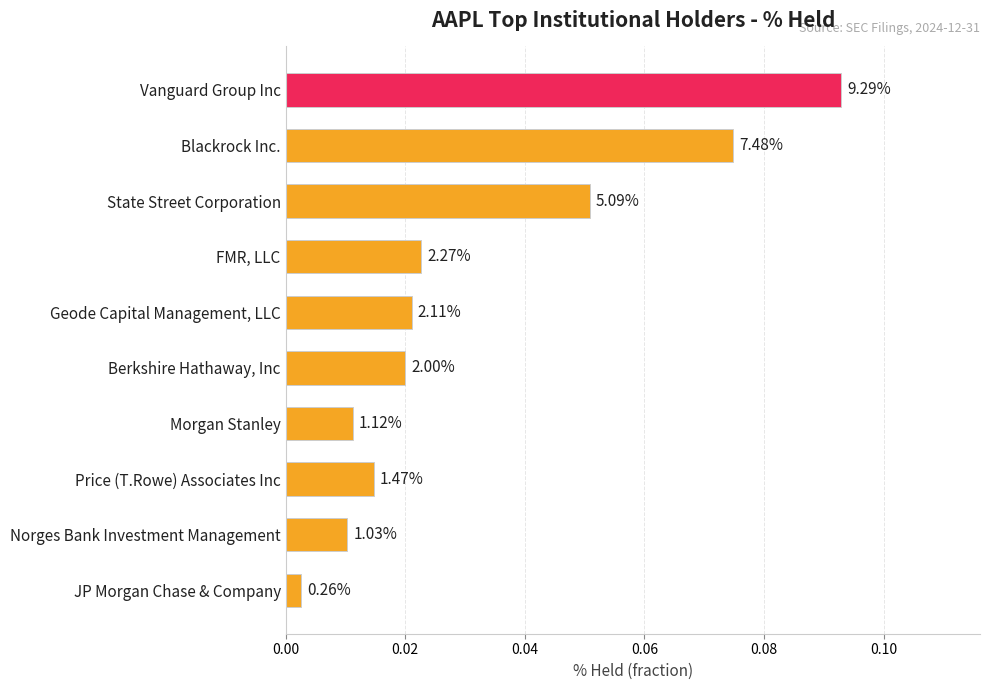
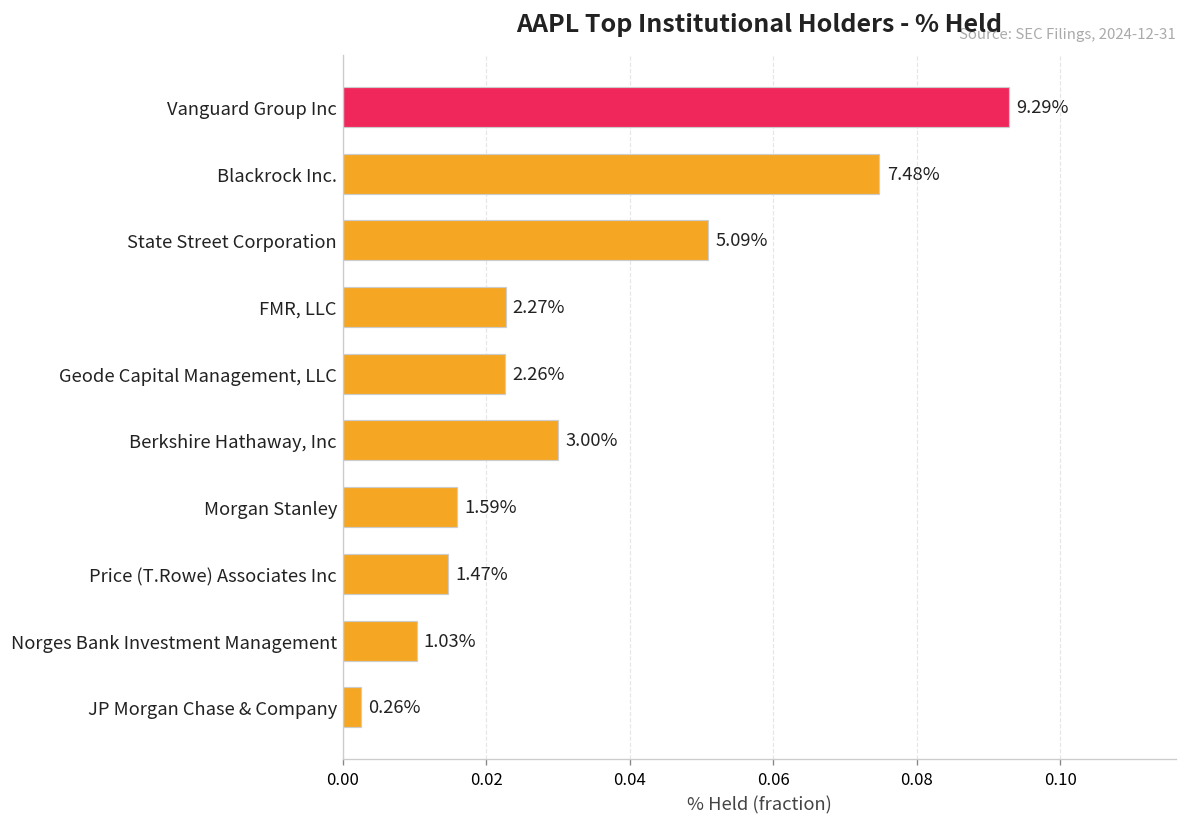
Geode Capital Management, LLC: 2.11% -> 2.26%
Berkshire Hathaway, Inc: 2.00% -> 3.00%
Morgan Stanley: 1.12% -> 1.59%
